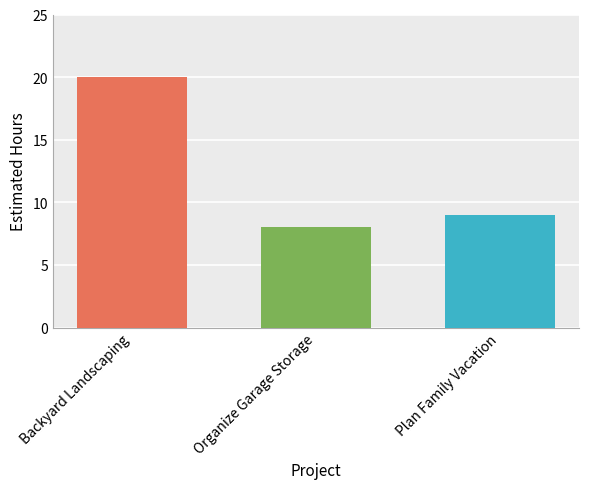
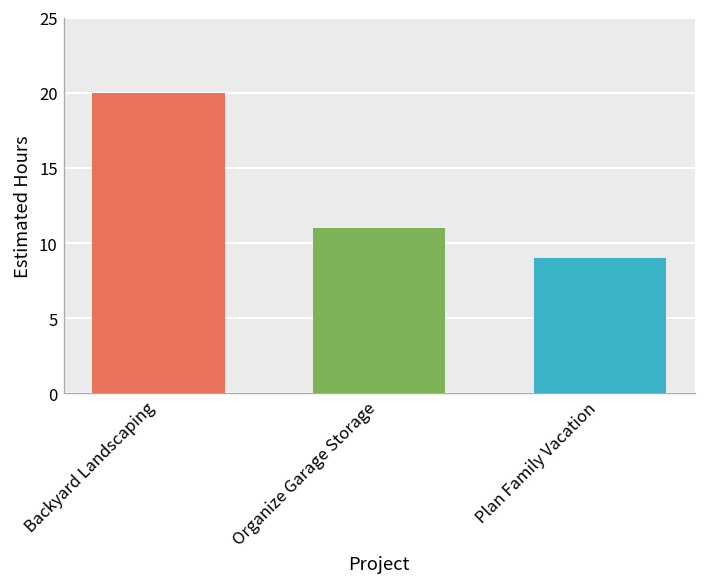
Organize Garage Storage: 8 -> 11
